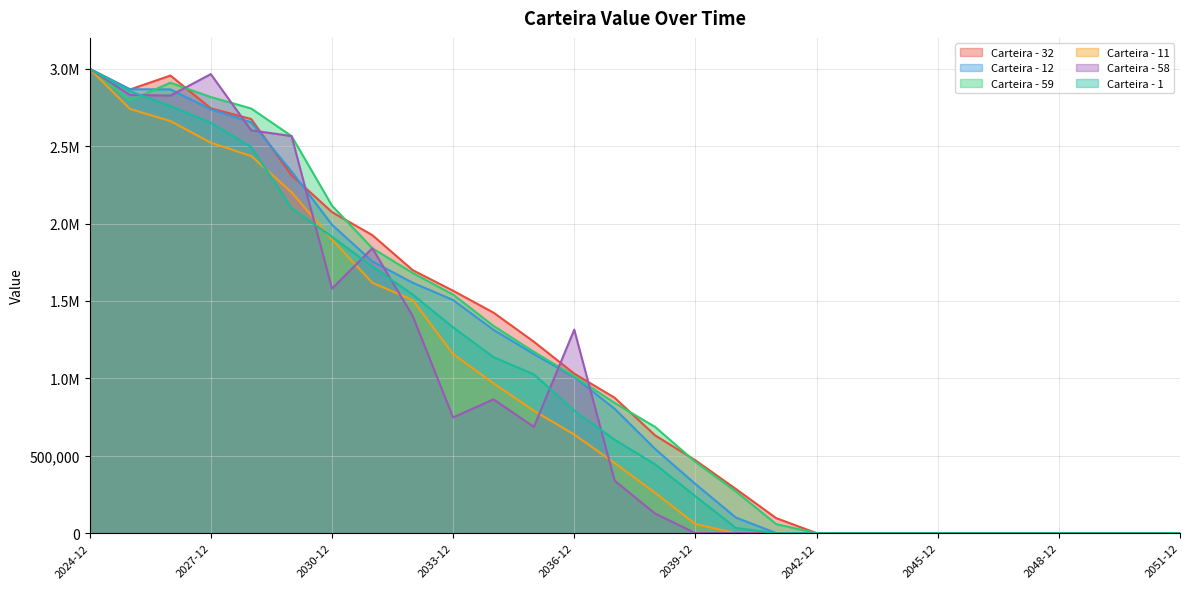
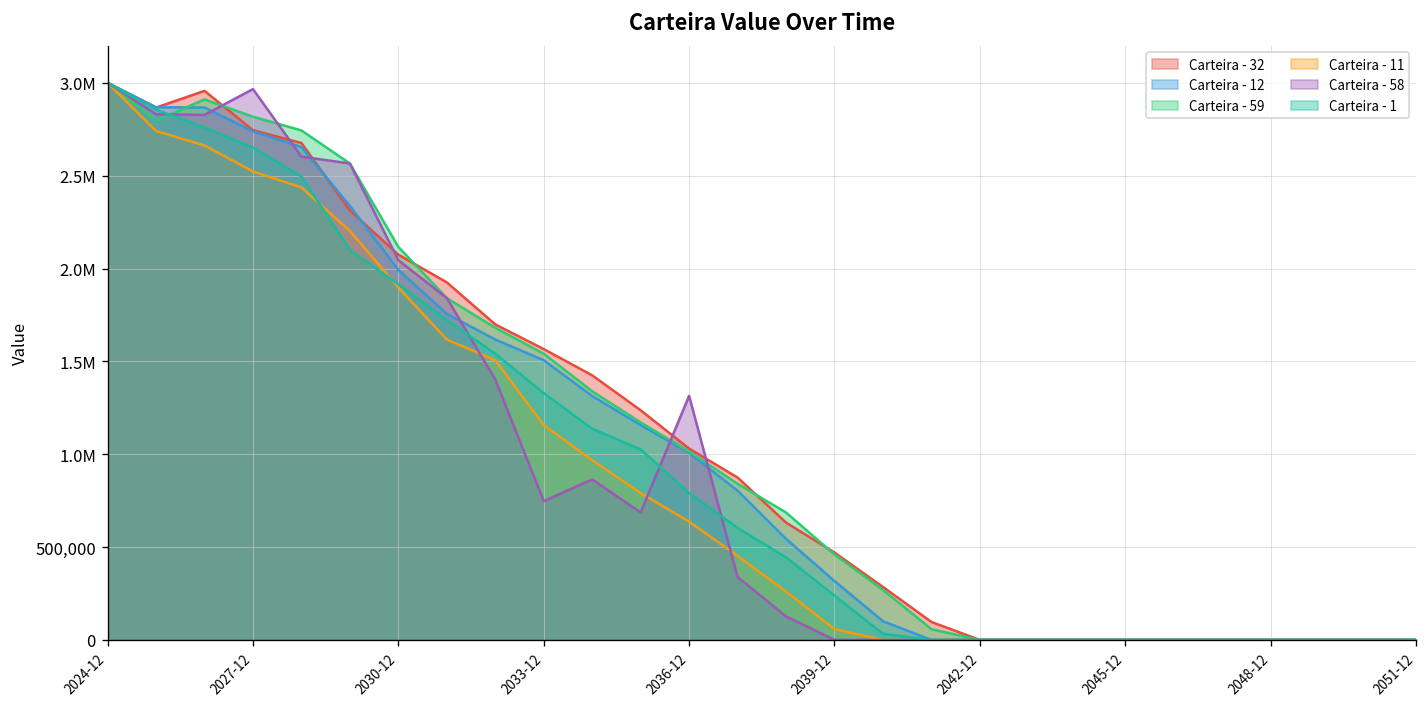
Carteira - 58, 2030-12: 1,580,000 -> 2,040,000
